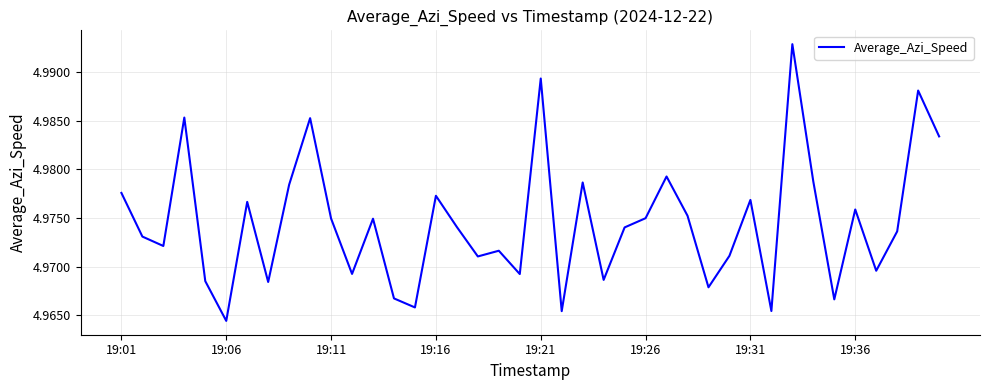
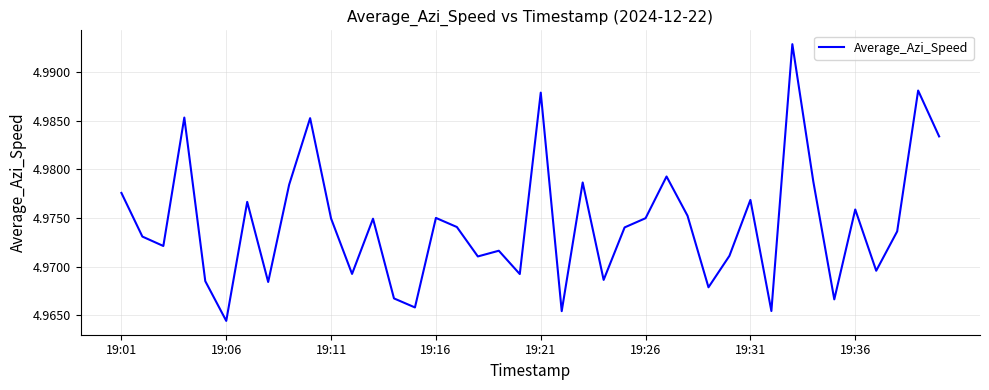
19:16: 4.977 -> 4.975
19:21: 4.989 -> 4.988
